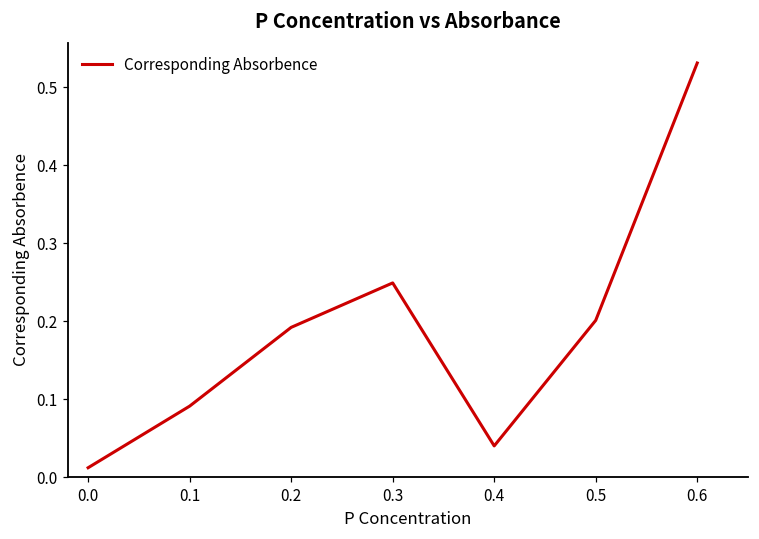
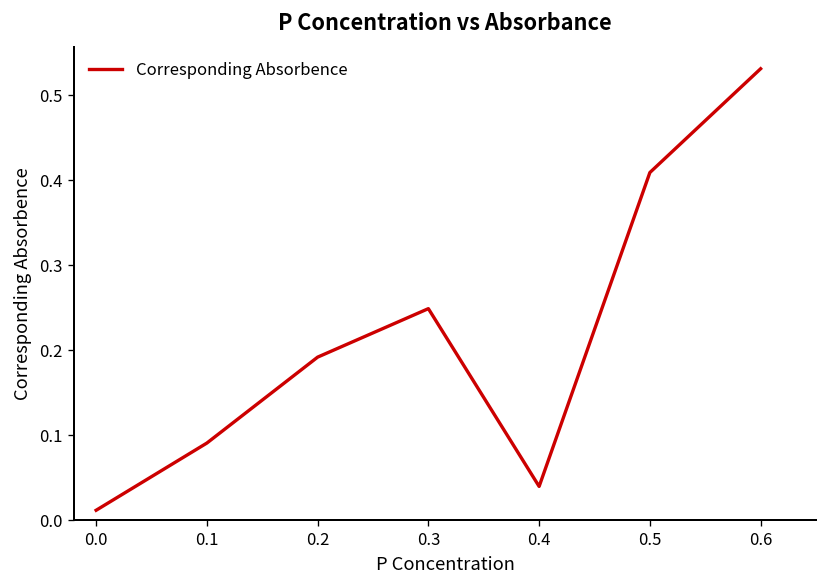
0.5: 0.20 -> 0.41
